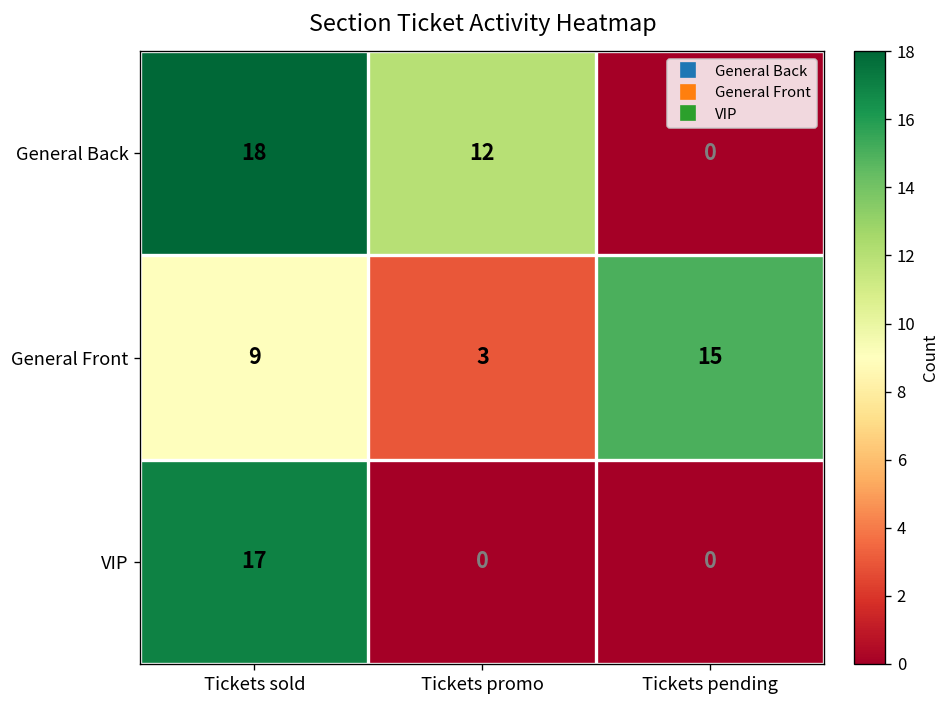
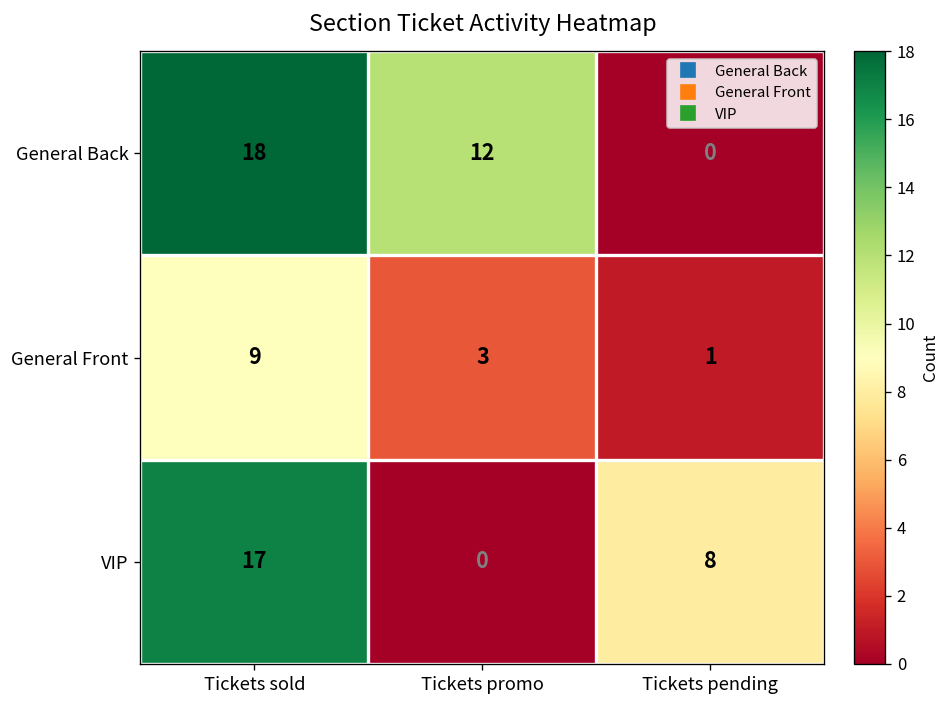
General Front, Tickets pending: 15 -> 1
VIP, Tickets pending: 0 -> 8
